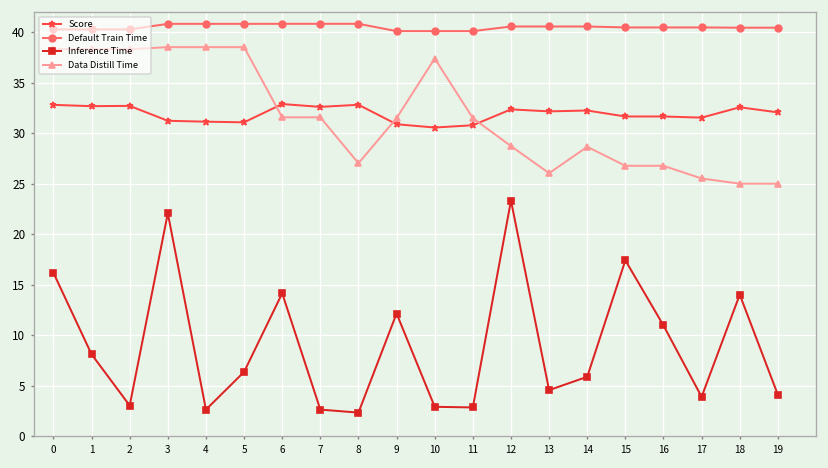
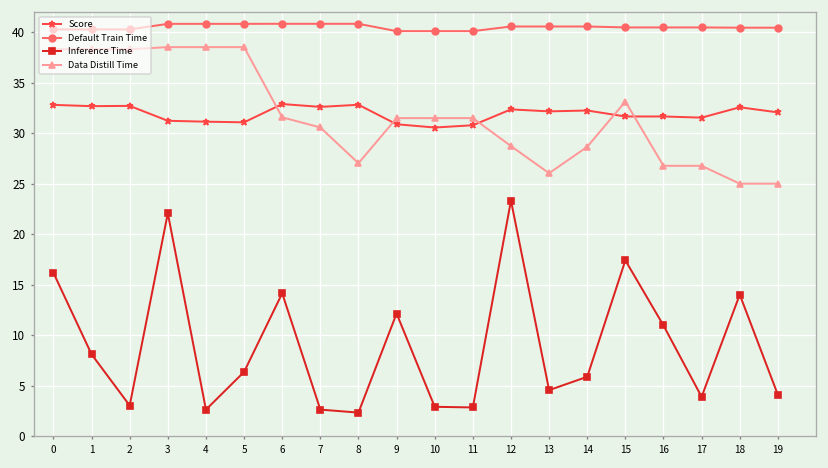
Data Distill Time, 7: 32 -> 31
Data Distill Time, 10: 37 -> 31
Data Distill Time, 15: 27 -> 33
Data Distill Time, 17: 26 -> 27
